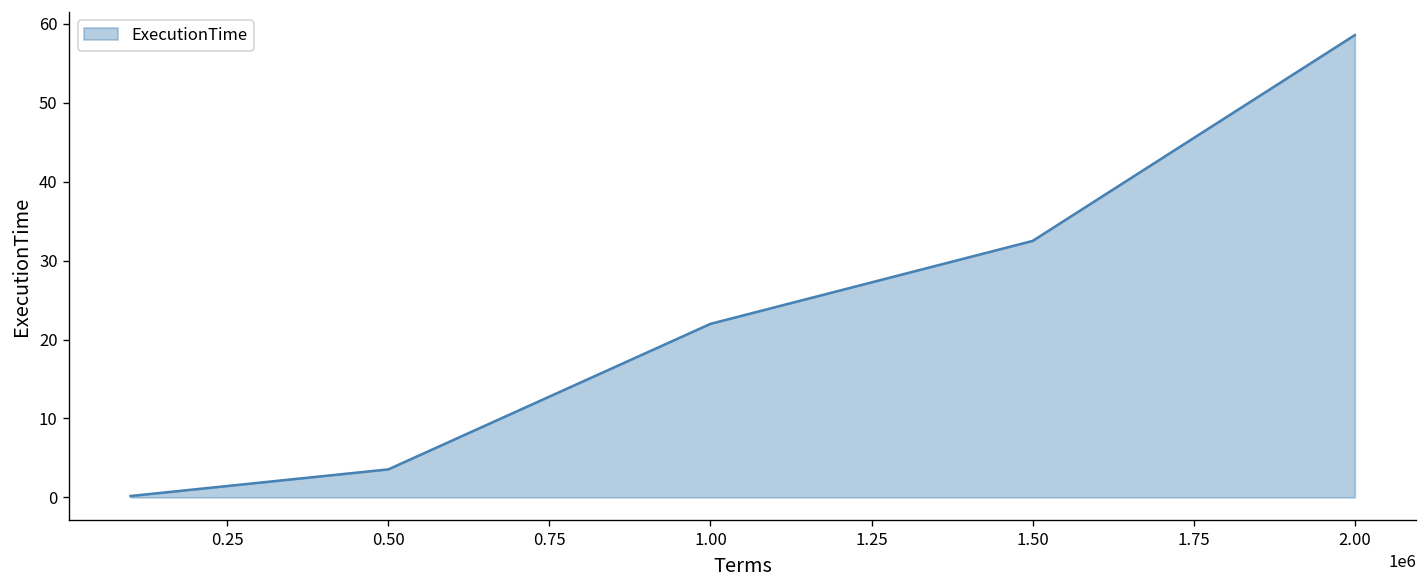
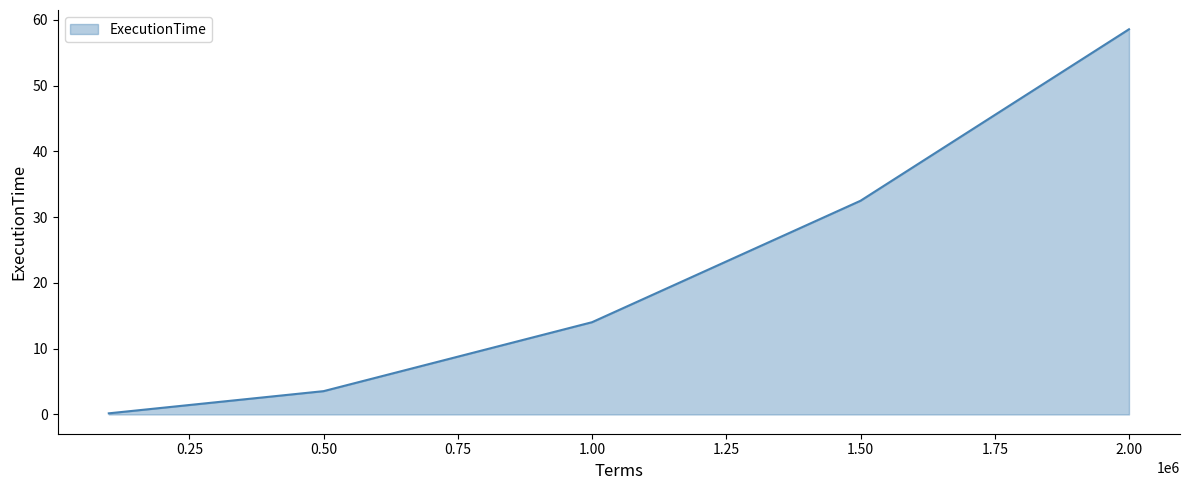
1.00: 22 -> 14
